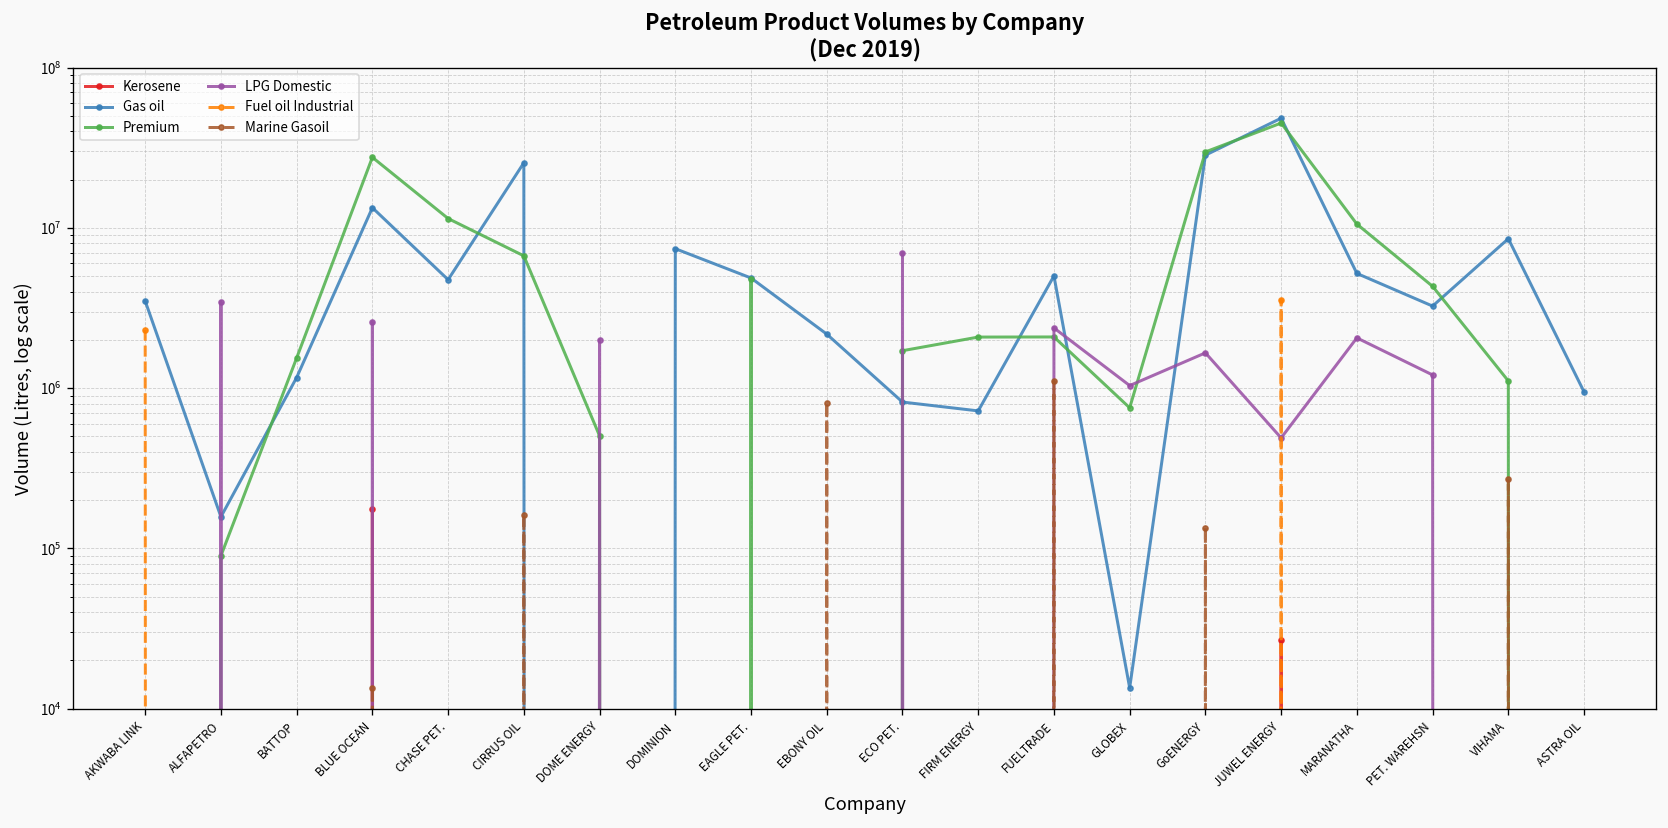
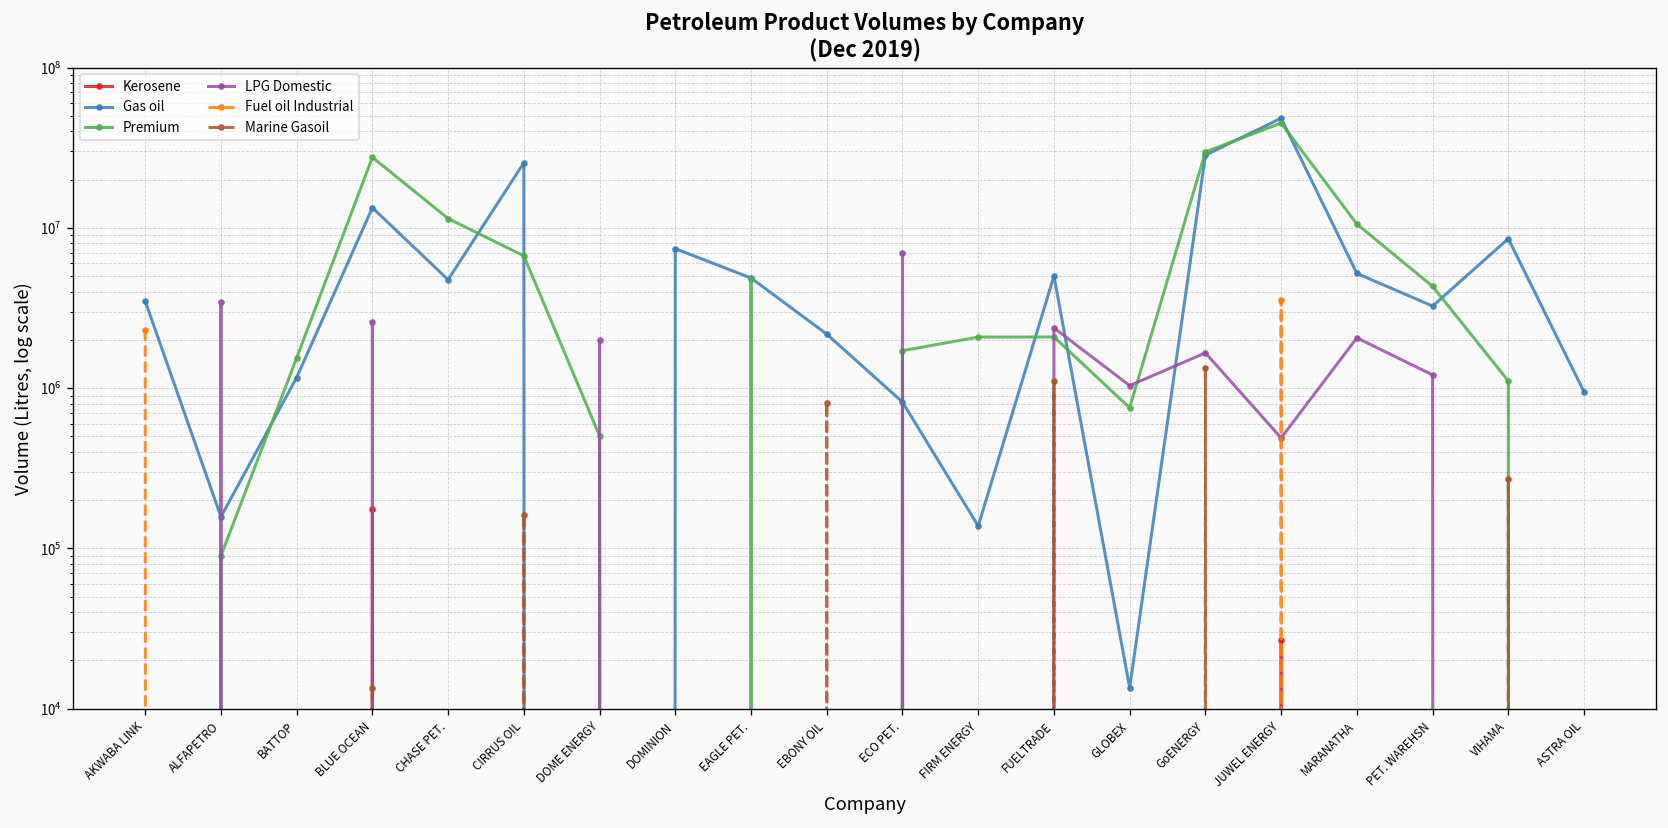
Gas oil, FIRM ENERGY: 700000 -> 140000
Marine Gasoil, GoENERGY: 140000 -> 1300000
